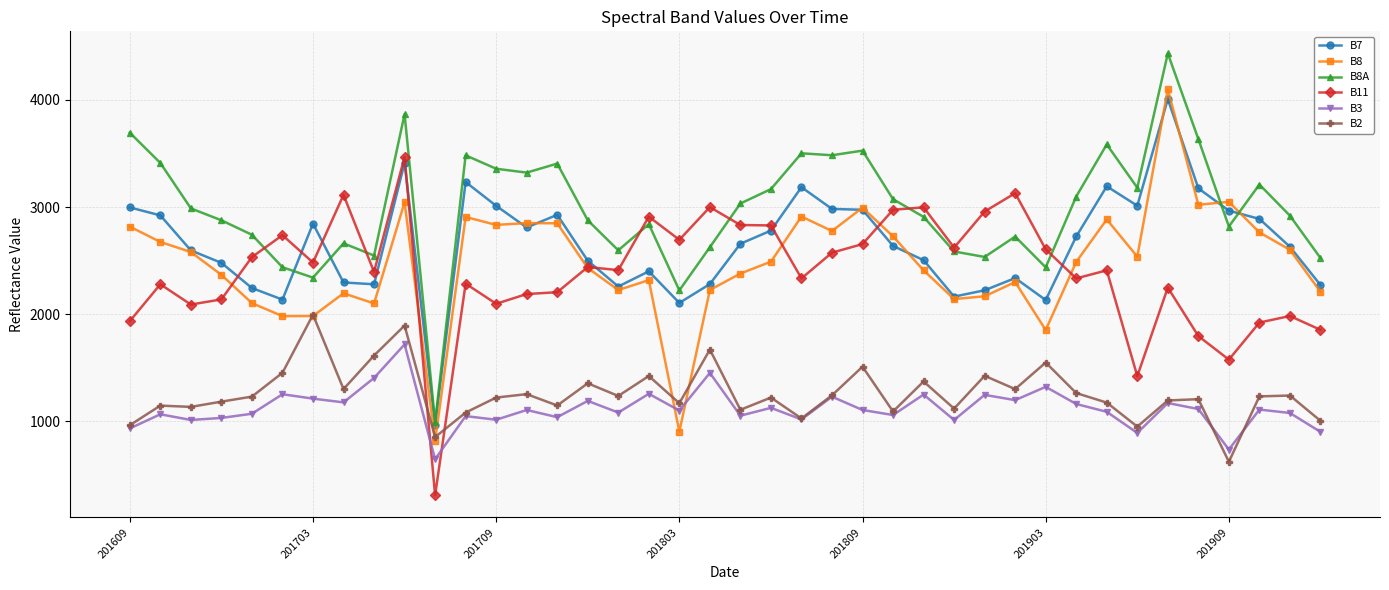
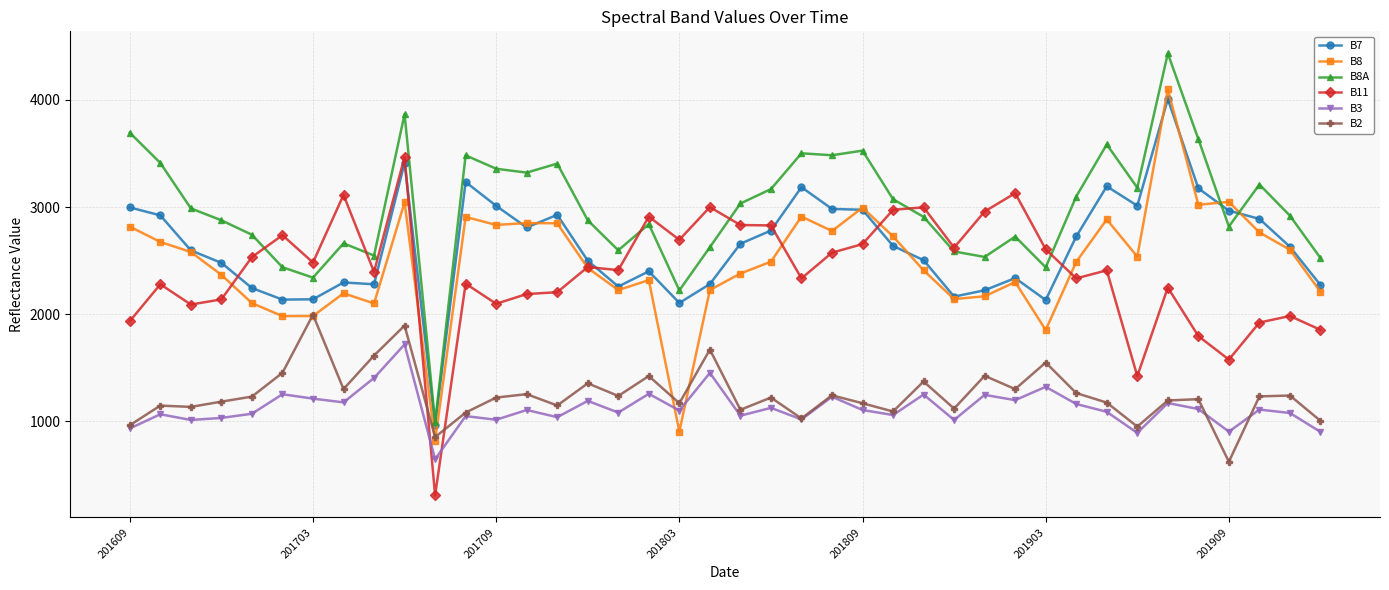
B7, 201703: 2850 -> 2140
B2, 201809: 1510 -> 1170
B3, 201909: 740 -> 910
